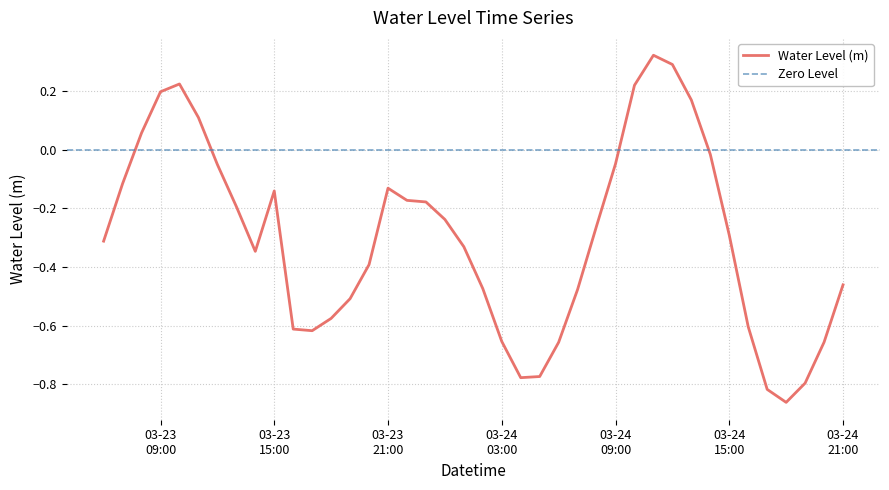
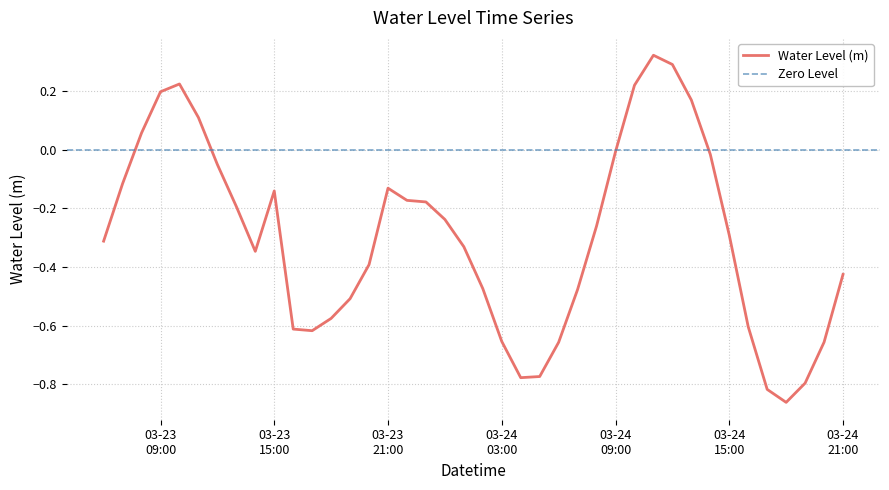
03-24 09:00: -0.05 -> -0.01
03-24 21:00: -0.46 -> -0.42
